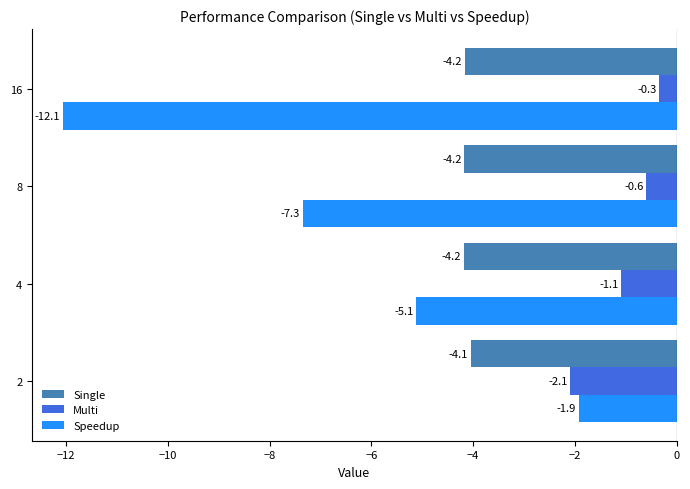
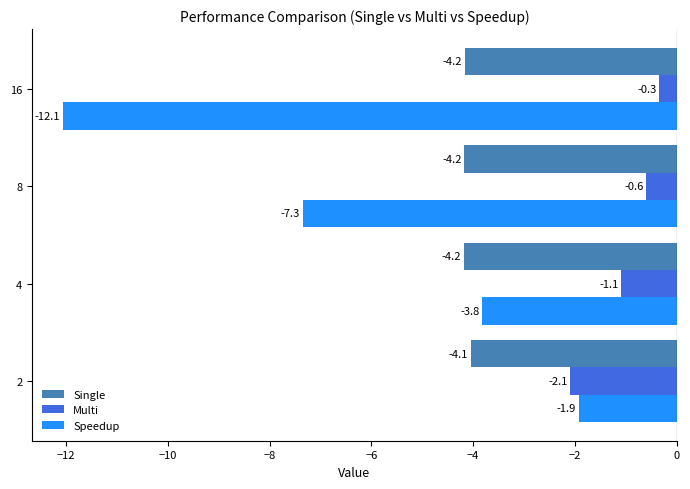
Speedup, 4: -5.1 -> -3.8
